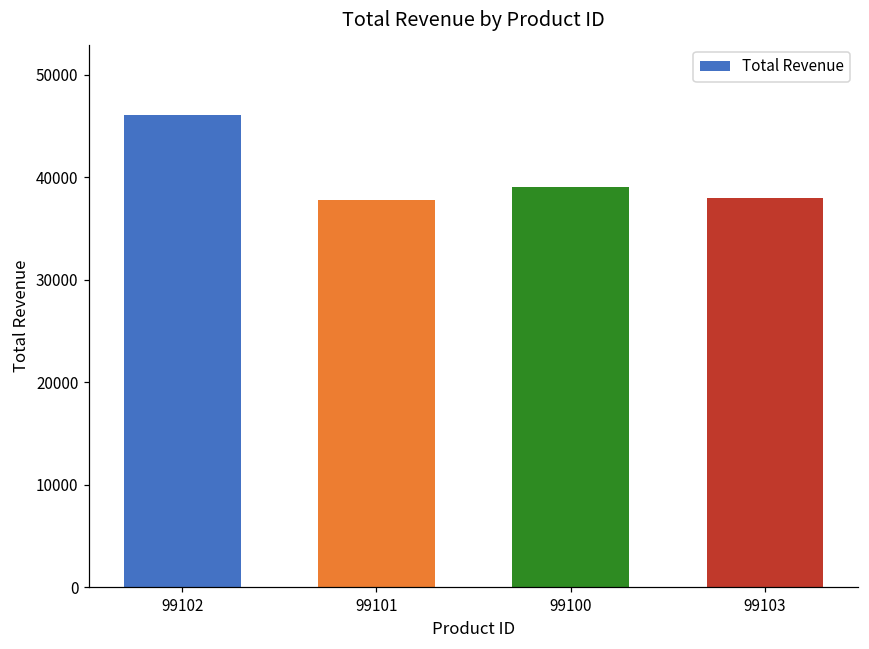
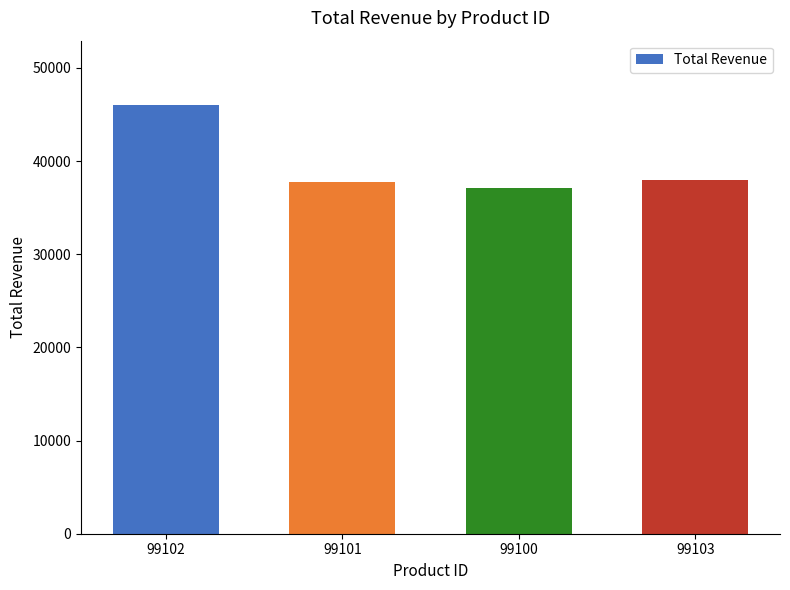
99100: 39000 -> 37000
